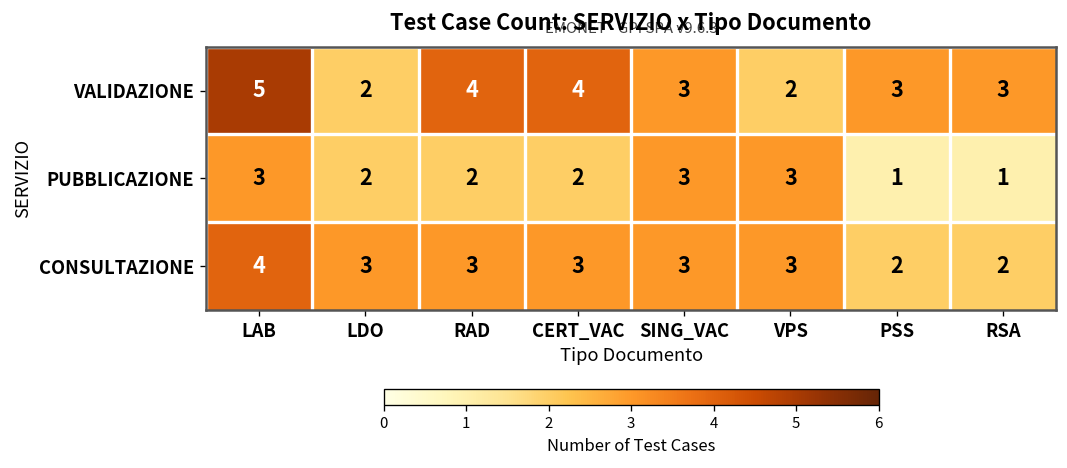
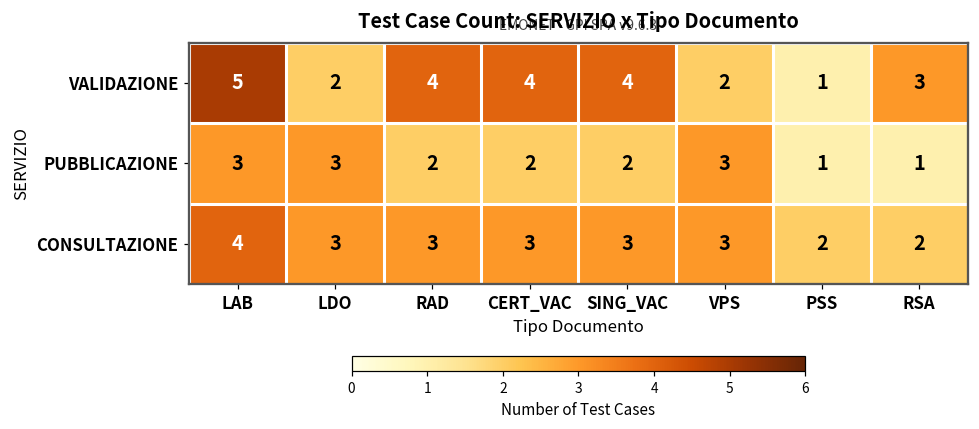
VALIDAZIONE, SING_VAC: 3 -> 4
VALIDAZIONE, PSS: 3 -> 1
PUBBLICAZIONE, LDO: 2 -> 3
PUBBLICAZIONE, SING_VAC: 3 -> 2
